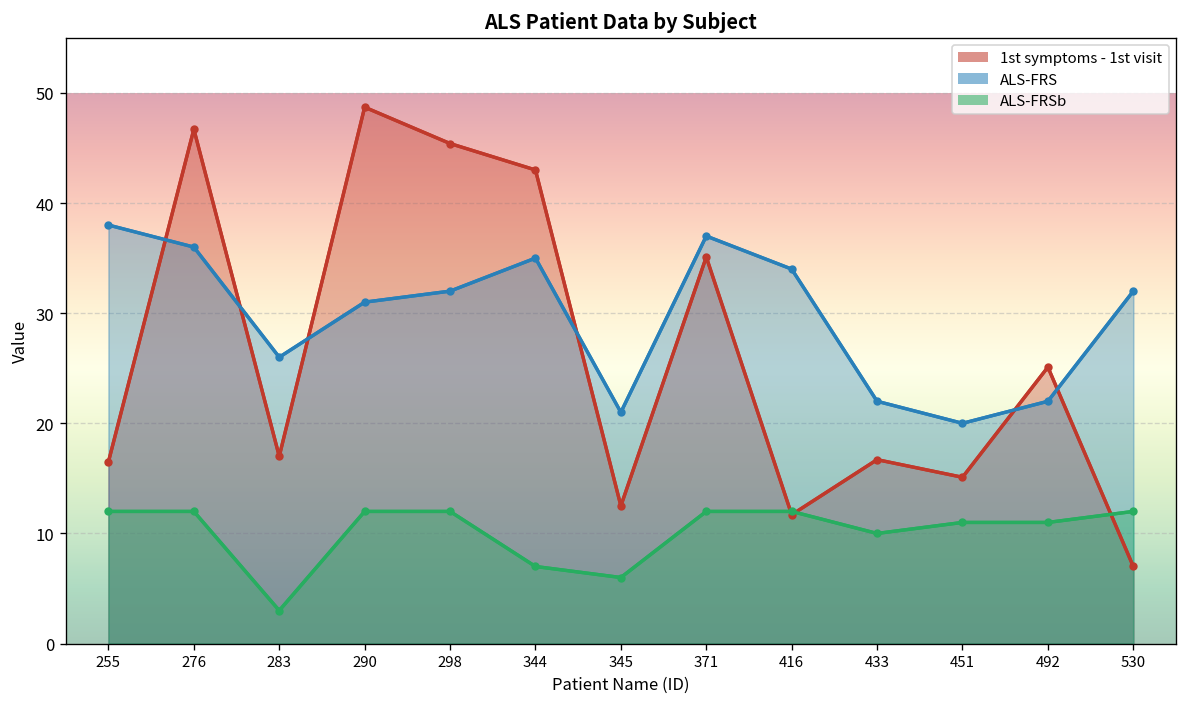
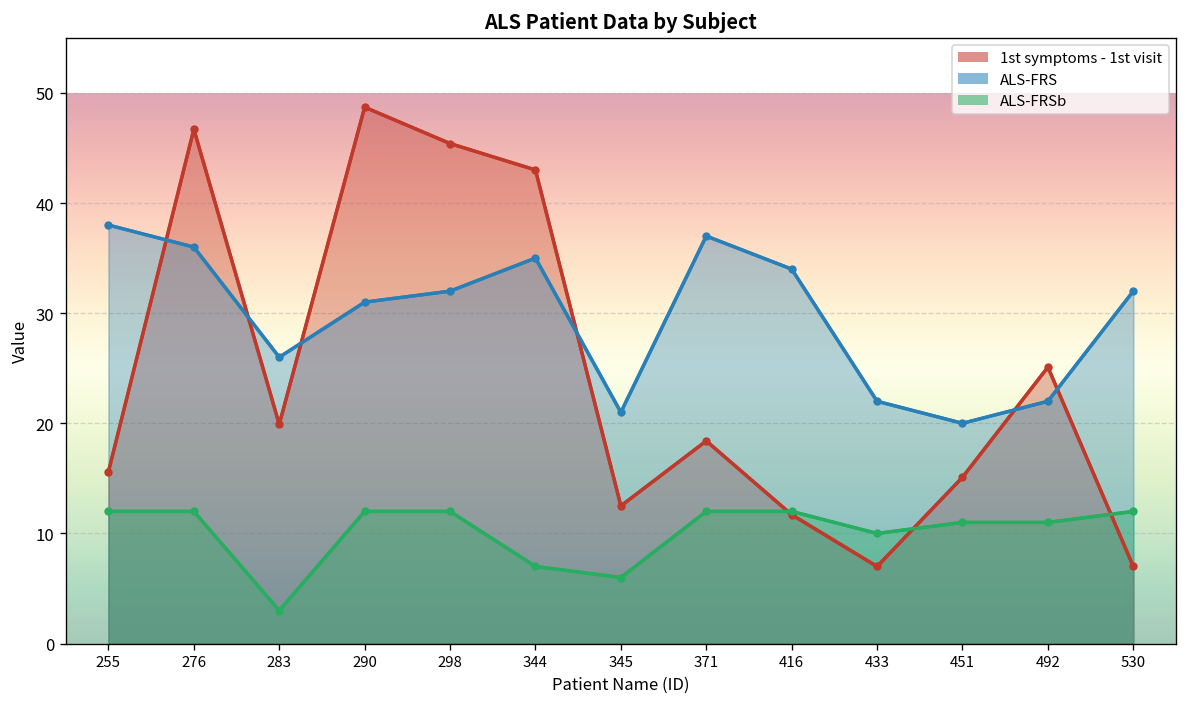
1st symptoms - 1st visit, 255: 17 -> 16
1st symptoms - 1st visit, 283: 17 -> 20
1st symptoms - 1st visit, 371: 35 -> 18
1st symptoms - 1st visit, 433: 17 -> 7
